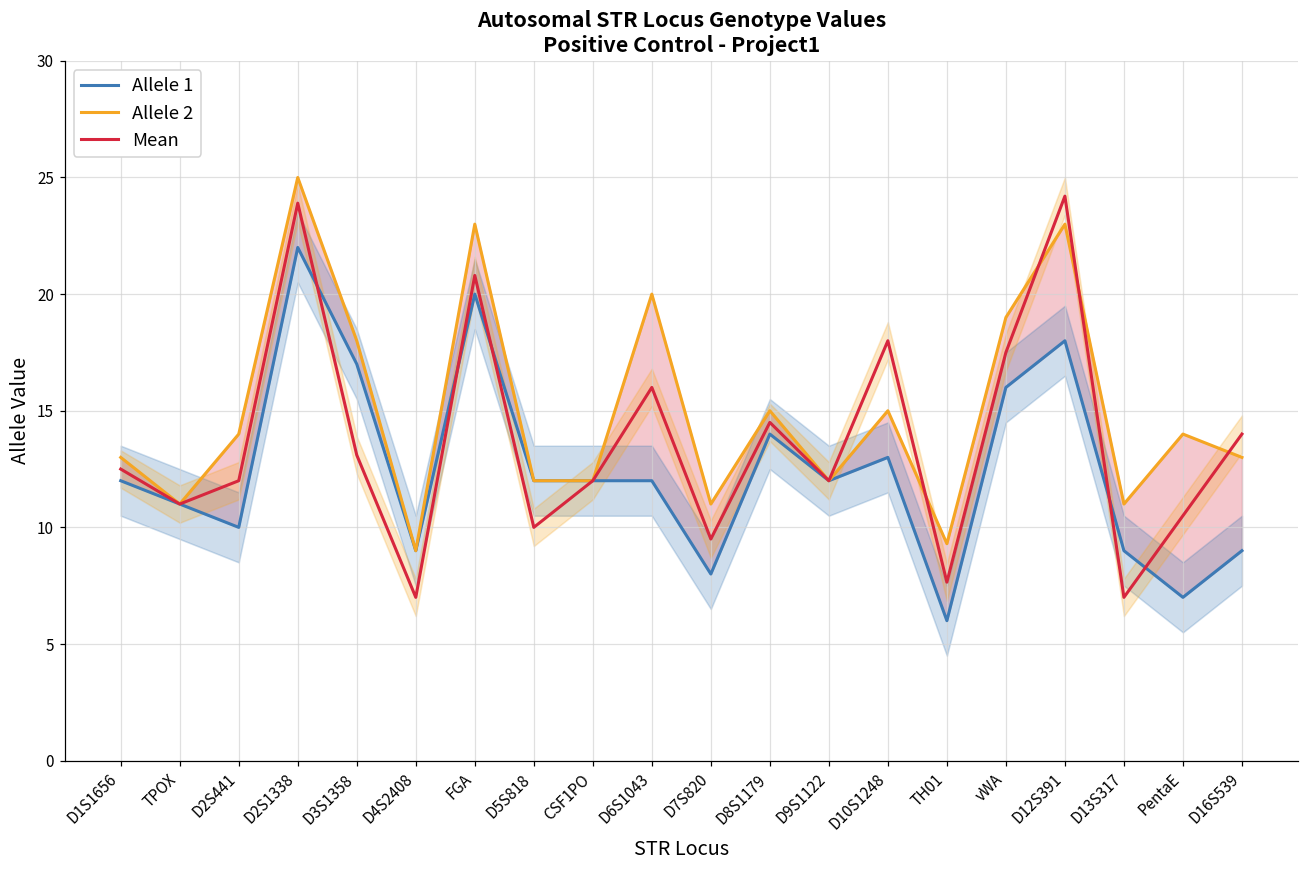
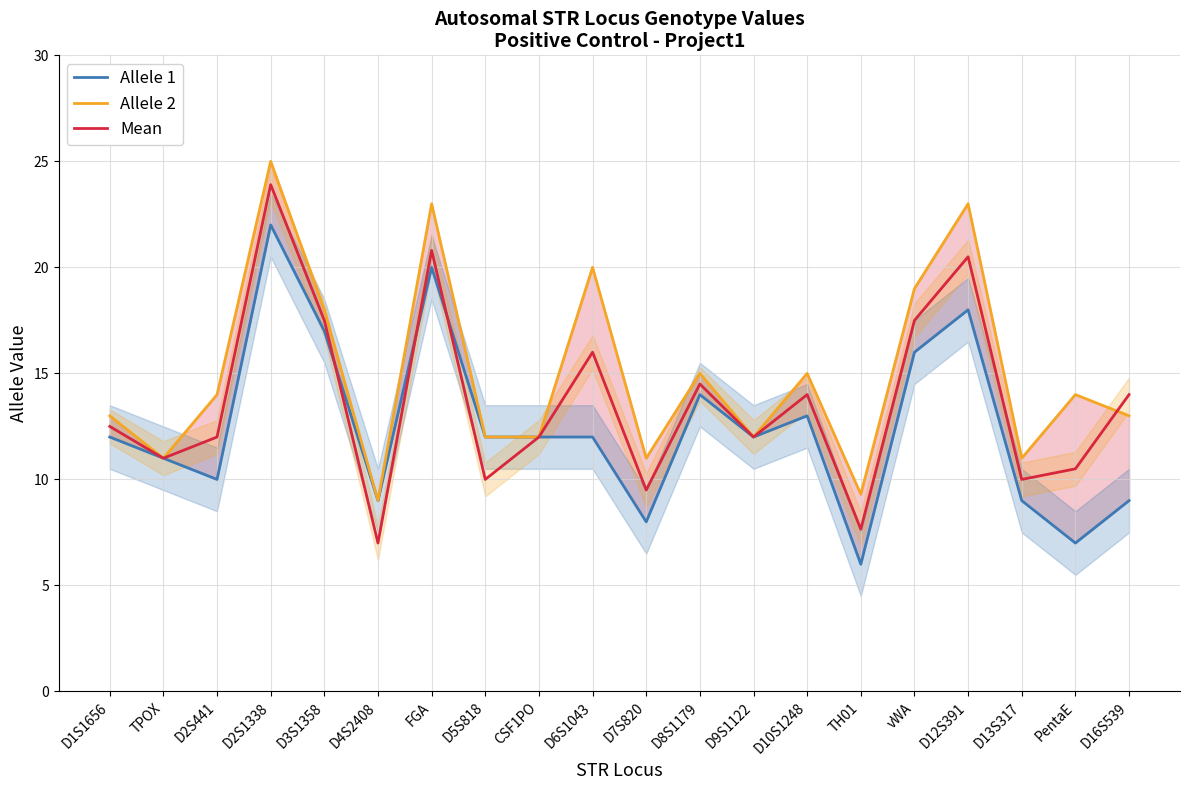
Mean, D3S1358: 13.1 -> 17.5
Mean, D10S1248: 18 -> 14
Mean, D12S391: 24.2 -> 20.5
Mean, D13S317: 7 -> 10
